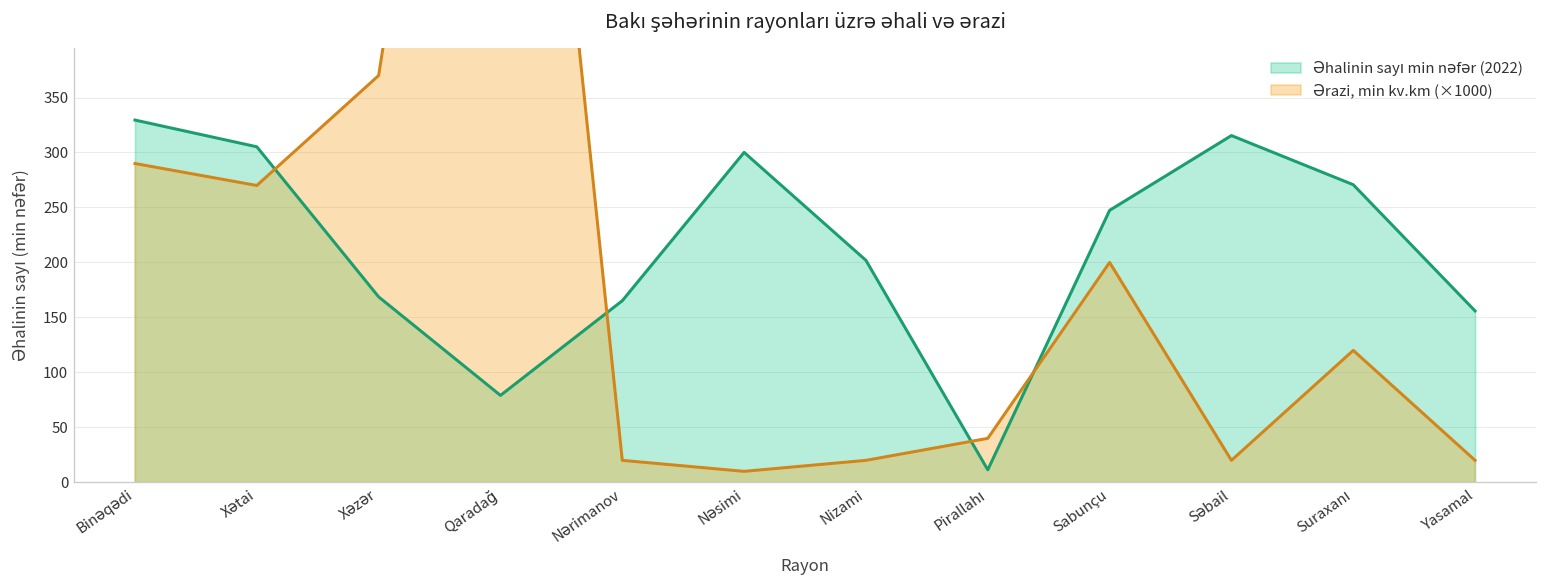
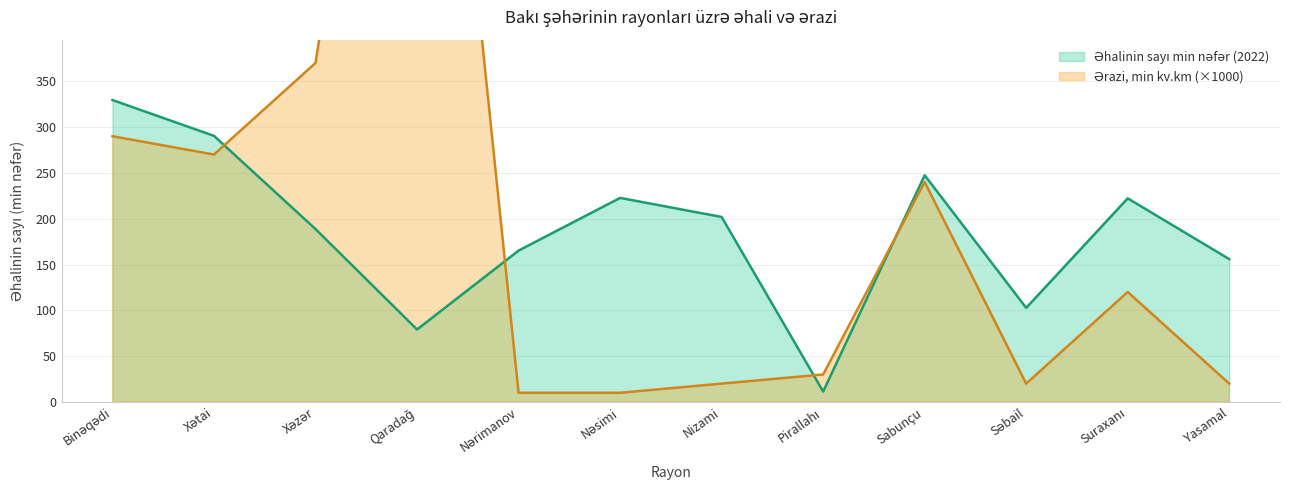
Əhalinin sayı min nəfər (2022), Xətai: 310 -> 290
Əhalinin sayı min nəfər (2022), Xəzər: 170 -> 190
Ərazi, min kv.km (×1000), Nərimanov: 20 -> 10
Əhalinin sayı min nəfər (2022), Nəsimi: 300 -> 220
Ərazi, min kv.km (×1000), Pirallahı: 40 -> 30
Ərazi, min kv.km (×1000), Sabunçu: 200 -> 240
Əhalinin sayı min nəfər (2022), Səbail: 320 -> 100
Əhalinin sayı min nəfər (2022), Suraxanı: 270 -> 220
